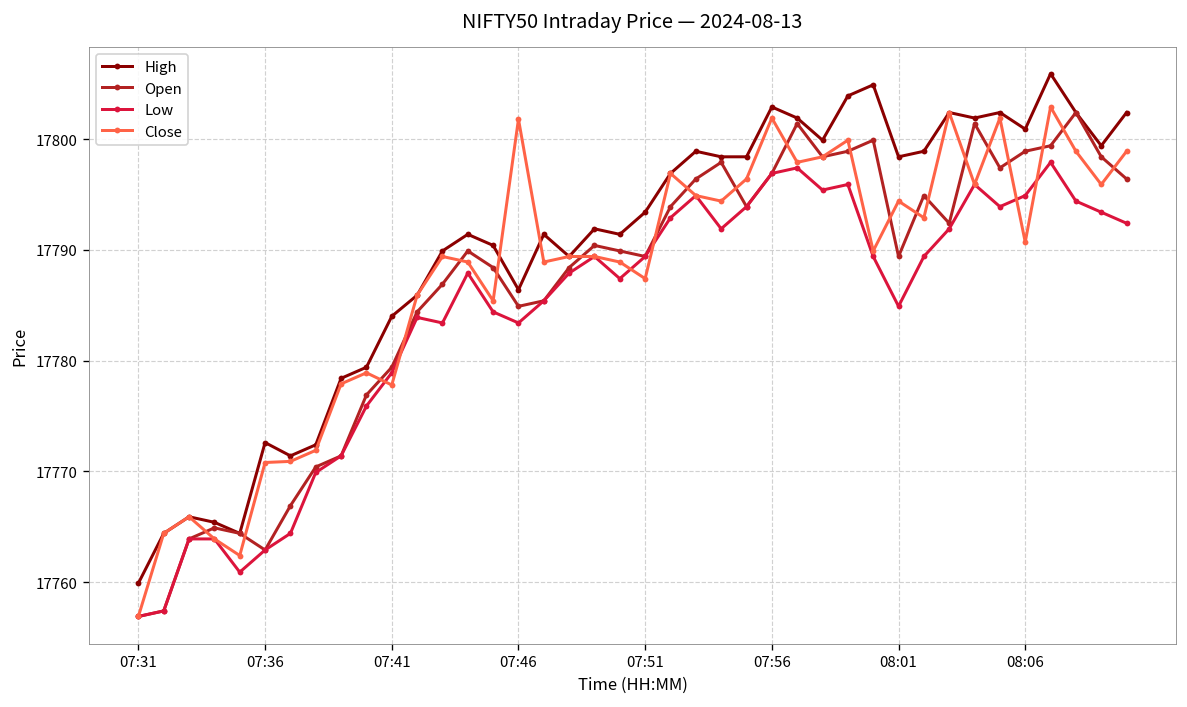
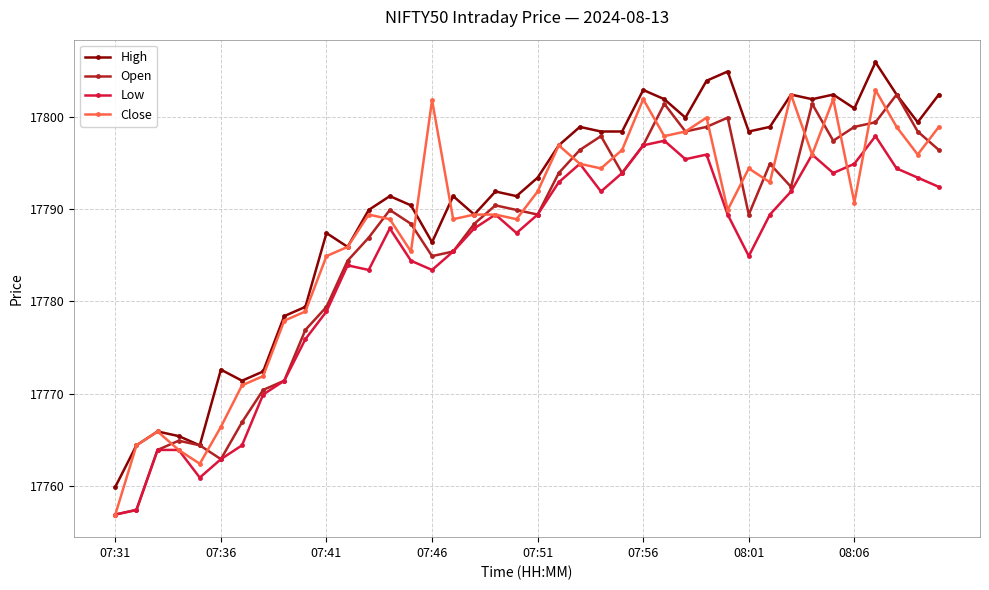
Close, 07:36: 17771 -> 17766
High, 07:41: 17784 -> 17787
Close, 07:41: 17778 -> 17785
Close, 07:51: 17787 -> 17792
